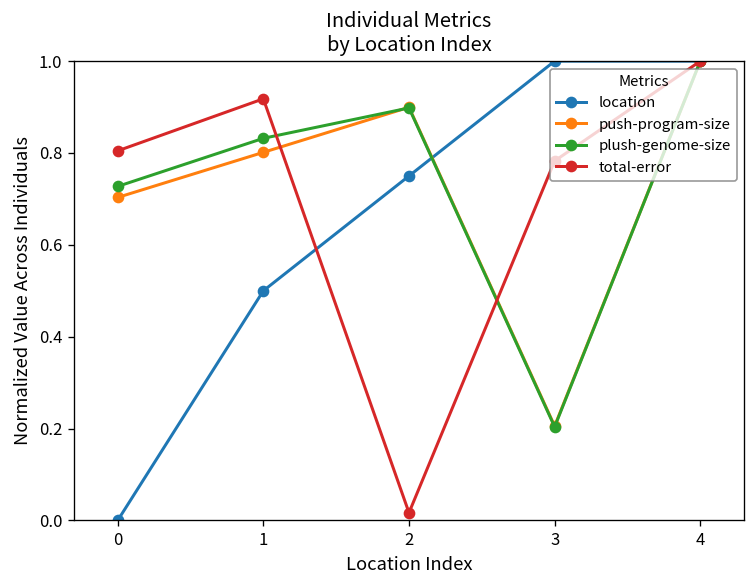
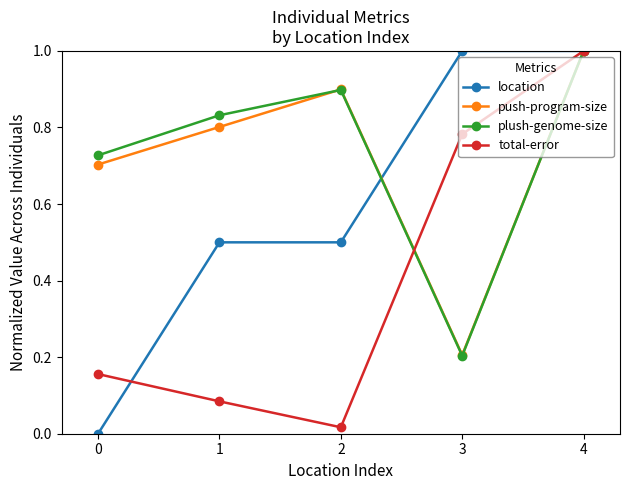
total-error, 0: 0.80 -> 0.16
total-error, 1: 0.92 -> 0.08
location, 2: 0.75 -> 0.50
